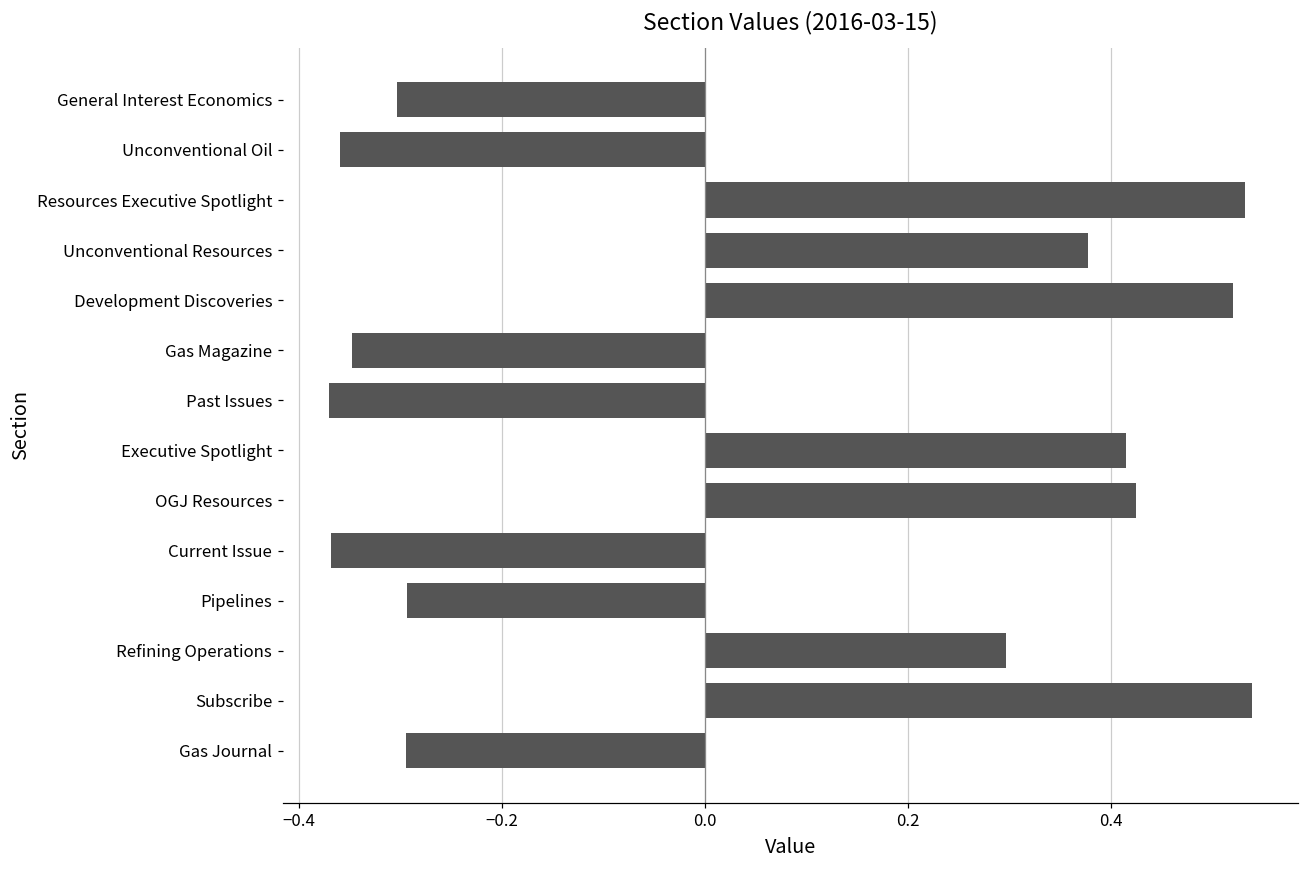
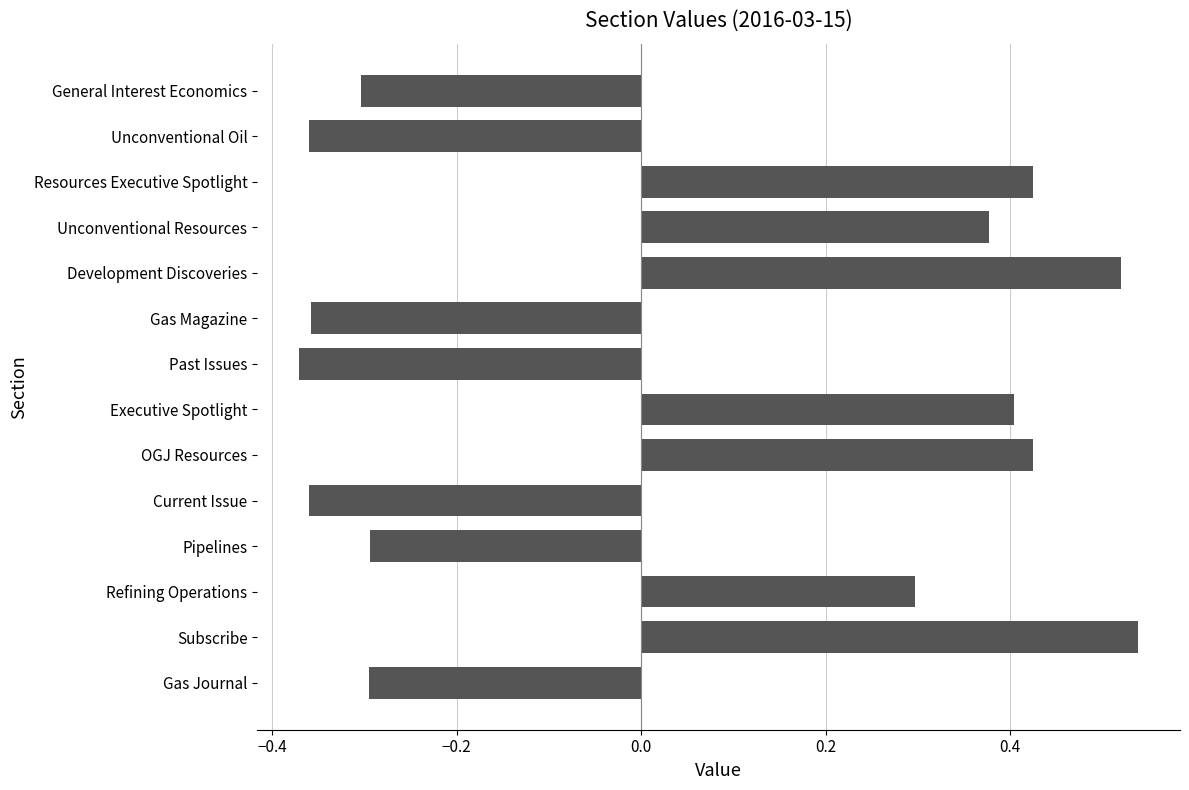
Resources Executive Spotlight: 0.53 -> 0.42
Gas Magazine: -0.35 -> -0.36
Executive Spotlight: 0.41 -> 0.40
Current Issue: -0.37 -> -0.36
